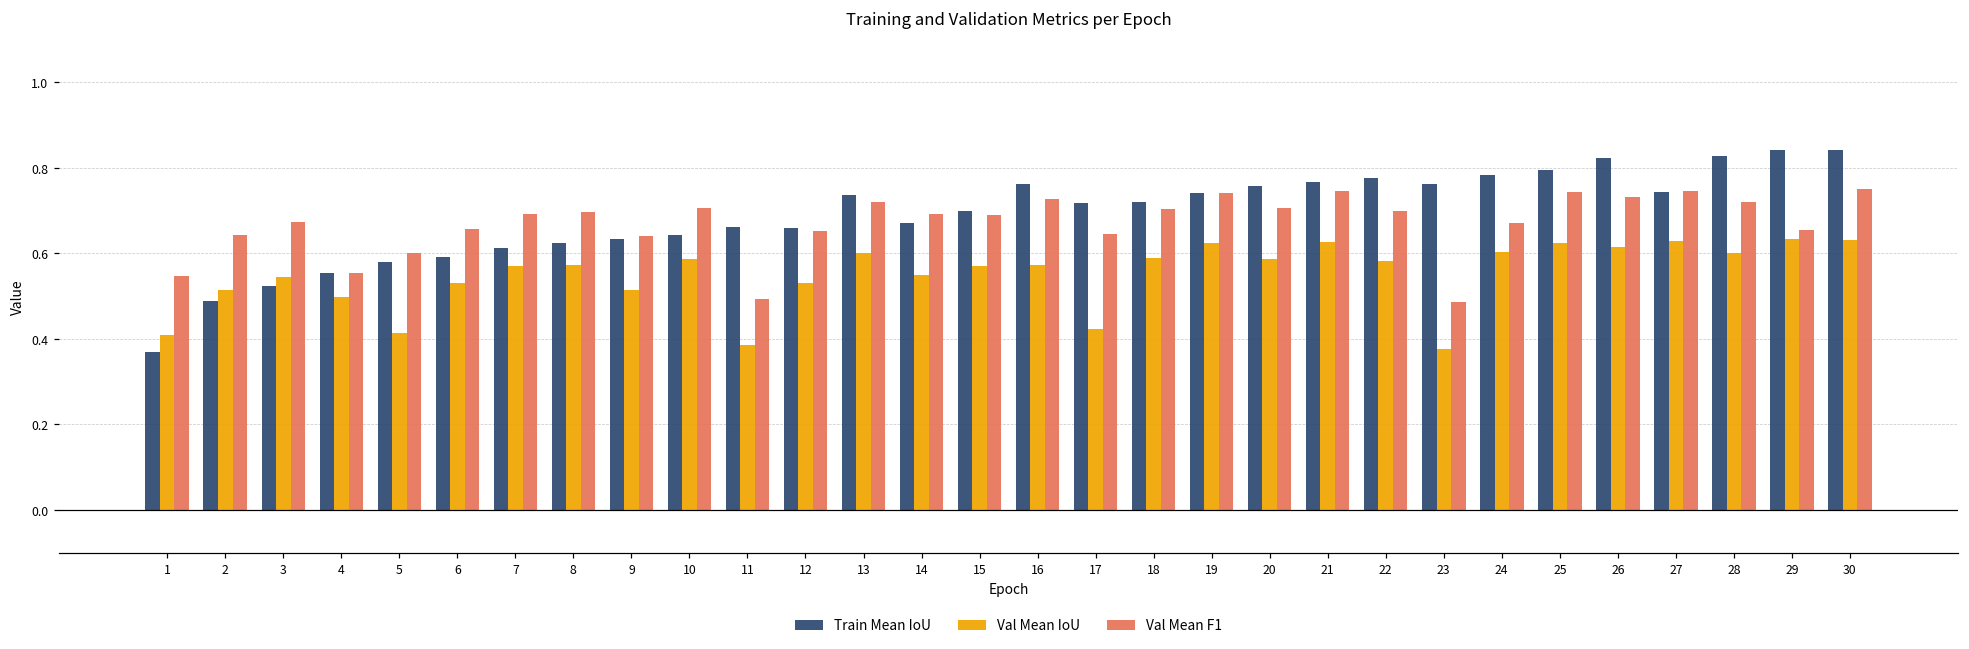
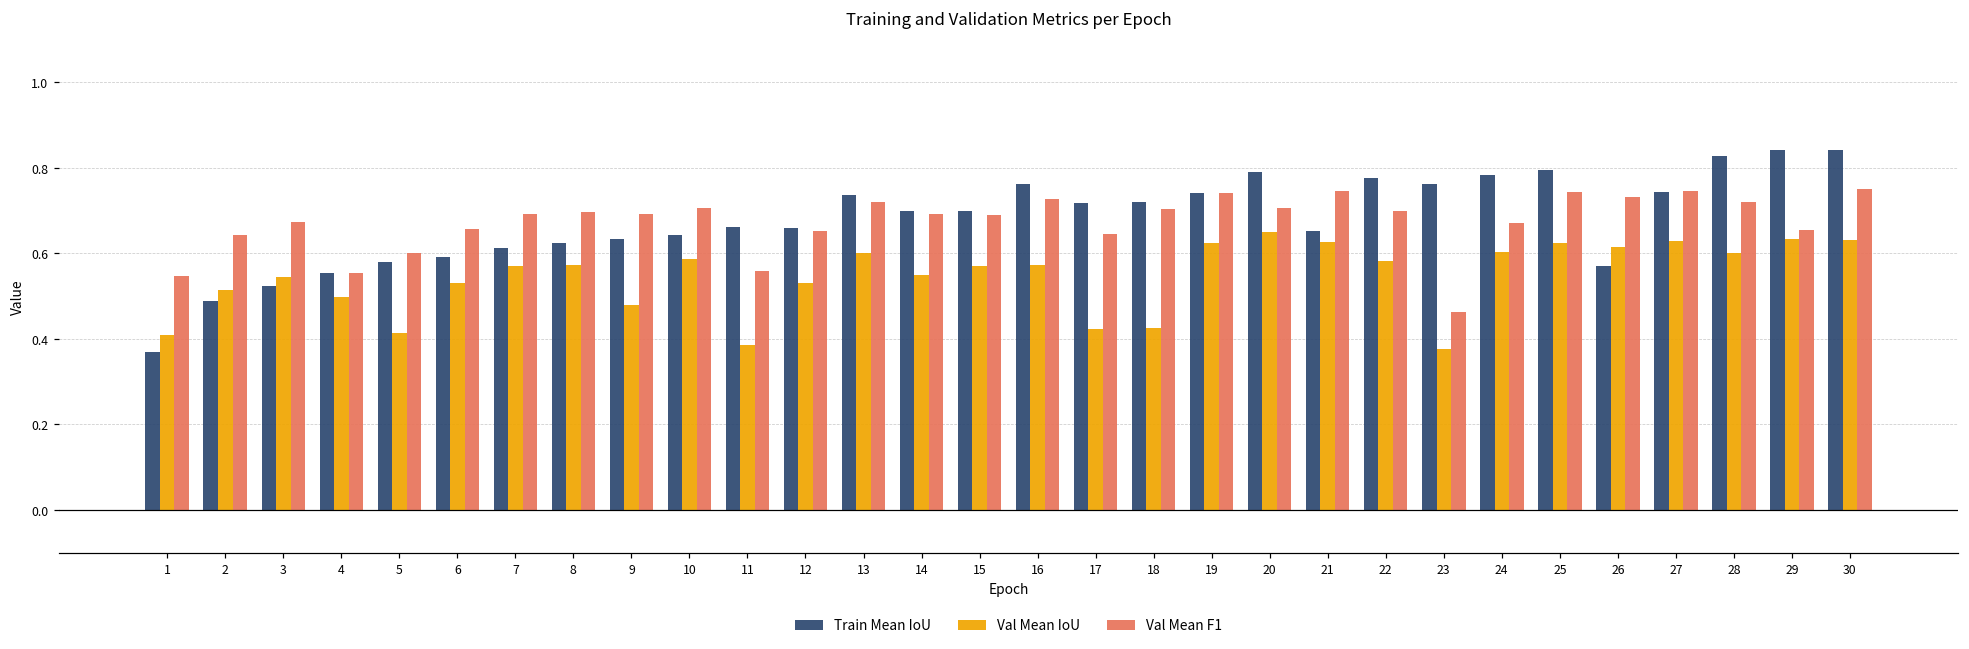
Val Mean IoU, 9: 0.51 -> 0.48
Val Mean F1, 9: 0.64 -> 0.69
Val Mean F1, 11: 0.49 -> 0.56
Train Mean IoU, 14: 0.67 -> 0.70
Val Mean IoU, 18: 0.59 -> 0.43
Train Mean IoU, 20: 0.76 -> 0.79
Val Mean IoU, 20: 0.59 -> 0.65
Train Mean IoU, 21: 0.77 -> 0.65
Val Mean F1, 23: 0.49 -> 0.46
Train Mean IoU, 26: 0.82 -> 0.57
